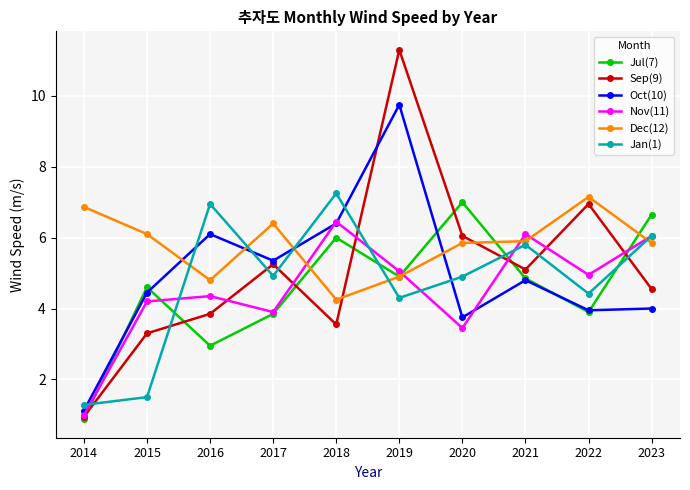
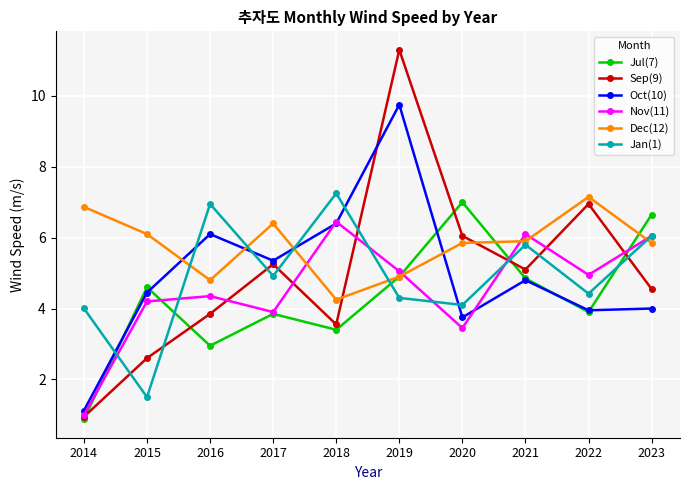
Jan(1), 2014: 1.3 -> 4.0
Sep(9), 2015: 3.3 -> 2.6
Jul(7), 2018: 6.0 -> 3.4
Jan(1), 2020: 4.9 -> 4.1
